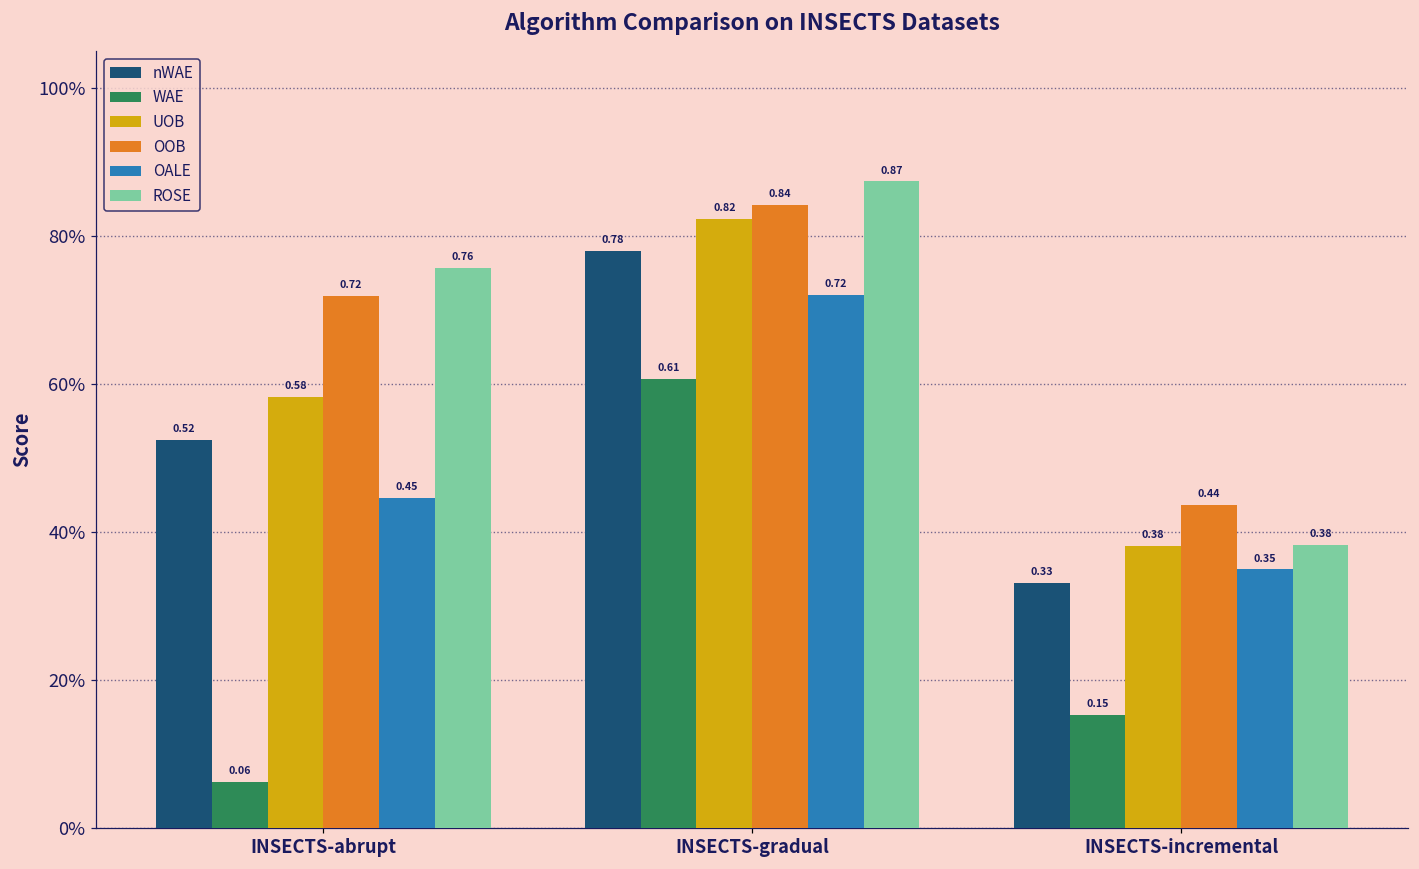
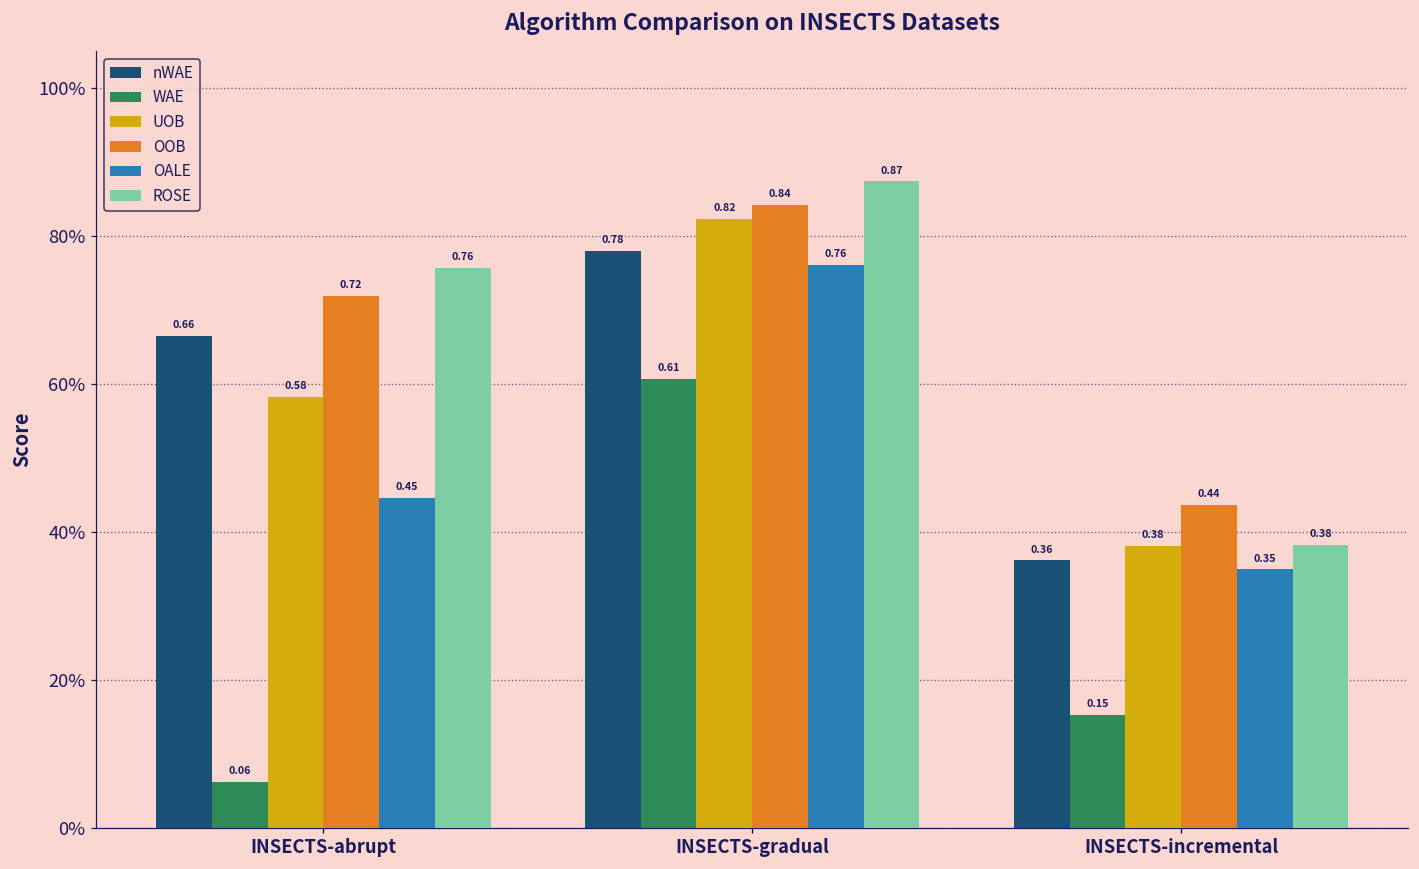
nWAE, INSECTS-abrupt: 0.52 -> 0.66
OALE, INSECTS-gradual: 0.72 -> 0.76
nWAE, INSECTS-incremental: 0.33 -> 0.36
